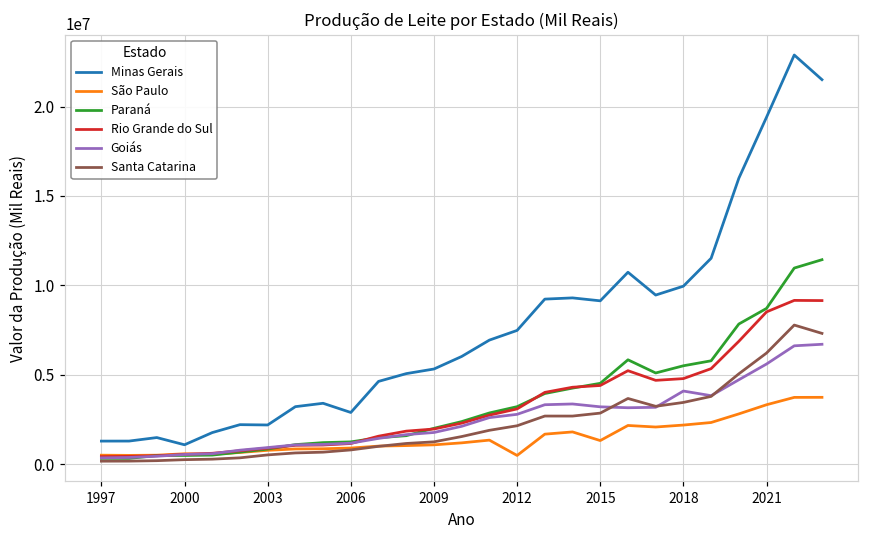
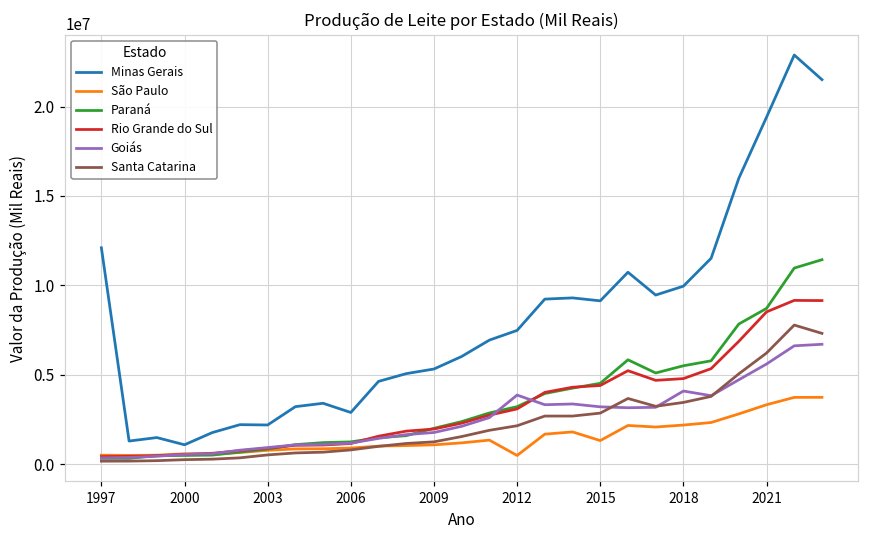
Minas Gerais, 1997: 1300000 -> 12100000
Goiás, 2012: 2800000 -> 3900000
